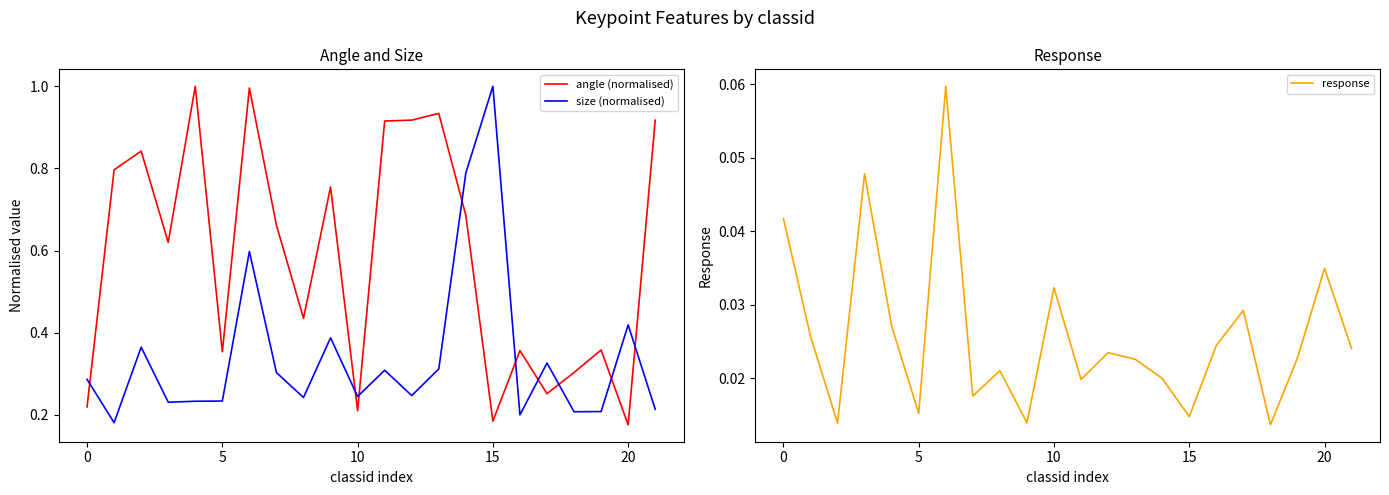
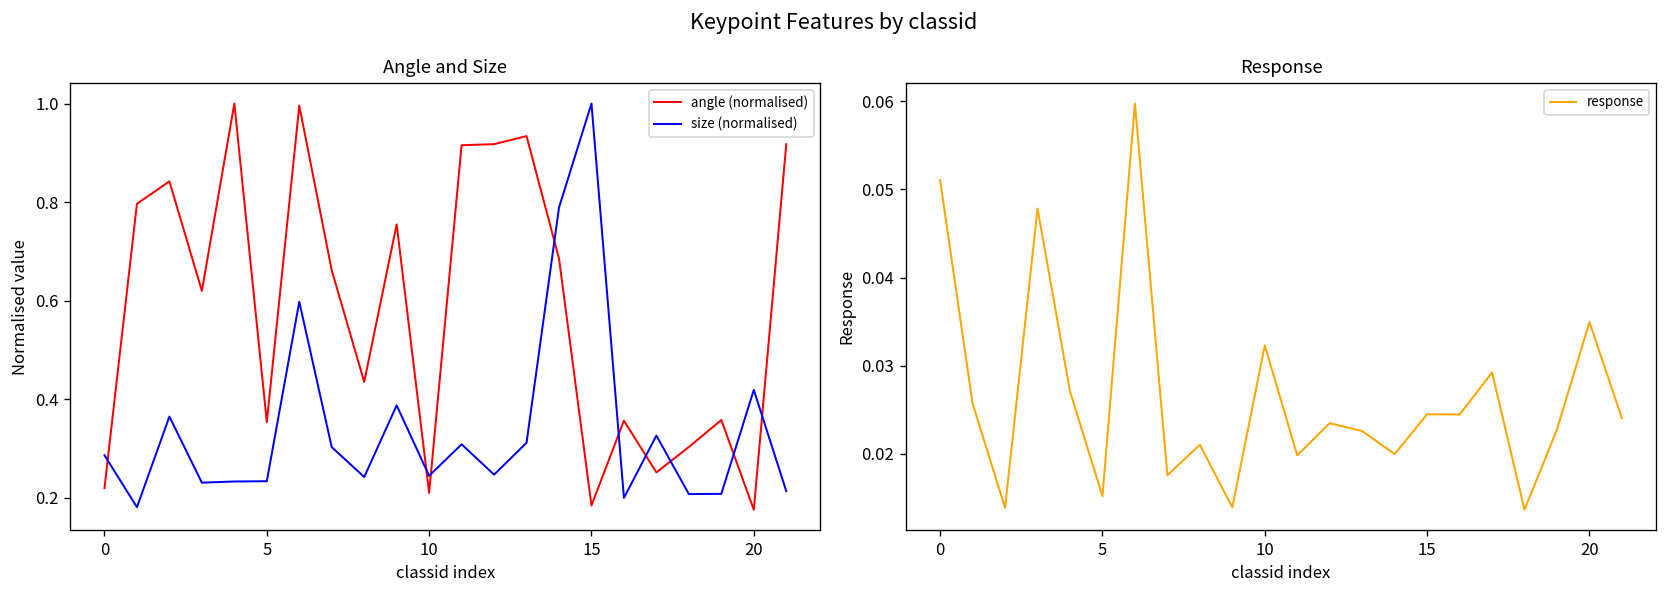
Response, 0: 0.042 -> 0.051
Response, 15: 0.015 -> 0.025
